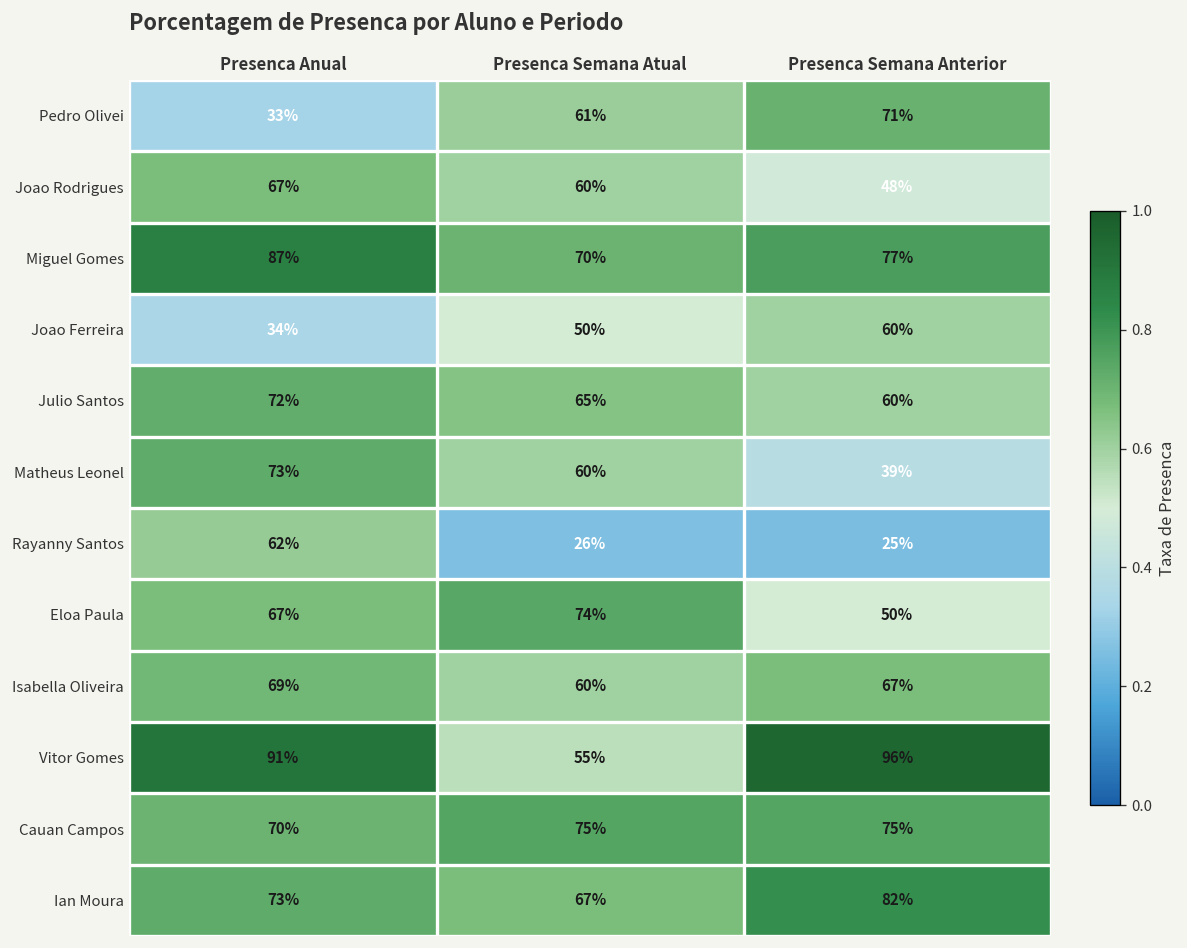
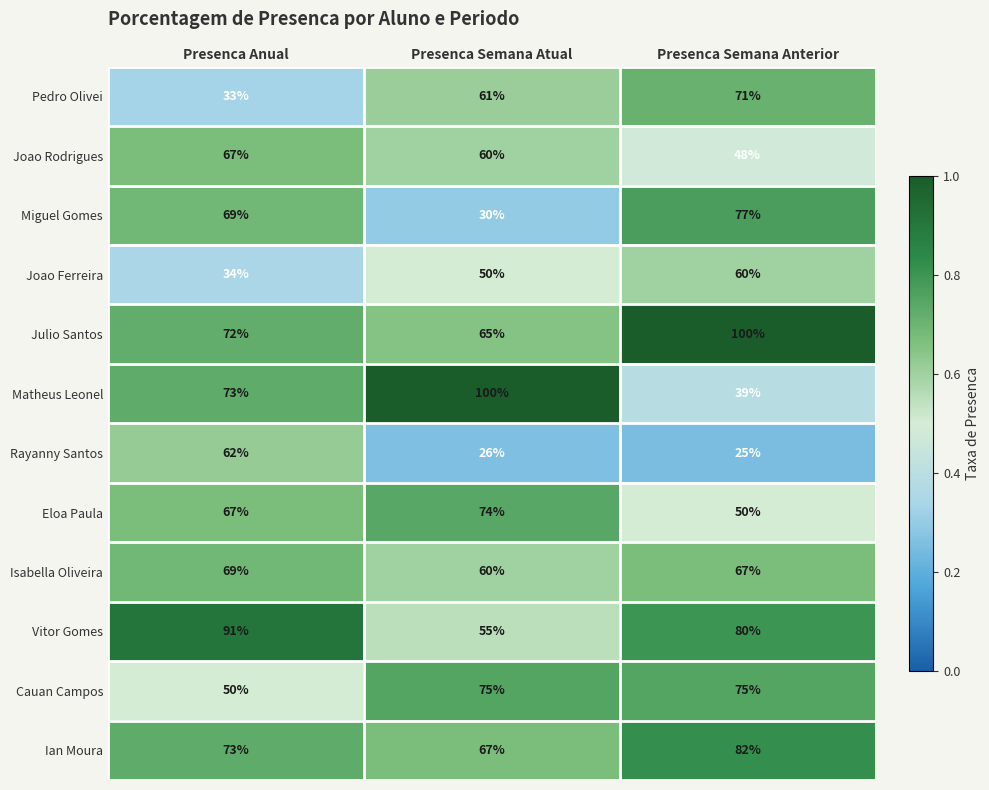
Miguel Gomes, Presenca Anual: 87% -> 69%
Miguel Gomes, Presenca Semana Atual: 70% -> 30%
Julio Santos, Presenca Semana Anterior: 60% -> 100%
Matheus Leonel, Presenca Semana Atual: 60% -> 100%
Vitor Gomes, Presenca Semana Anterior: 96% -> 80%
Cauan Campos, Presenca Anual: 70% -> 50%
